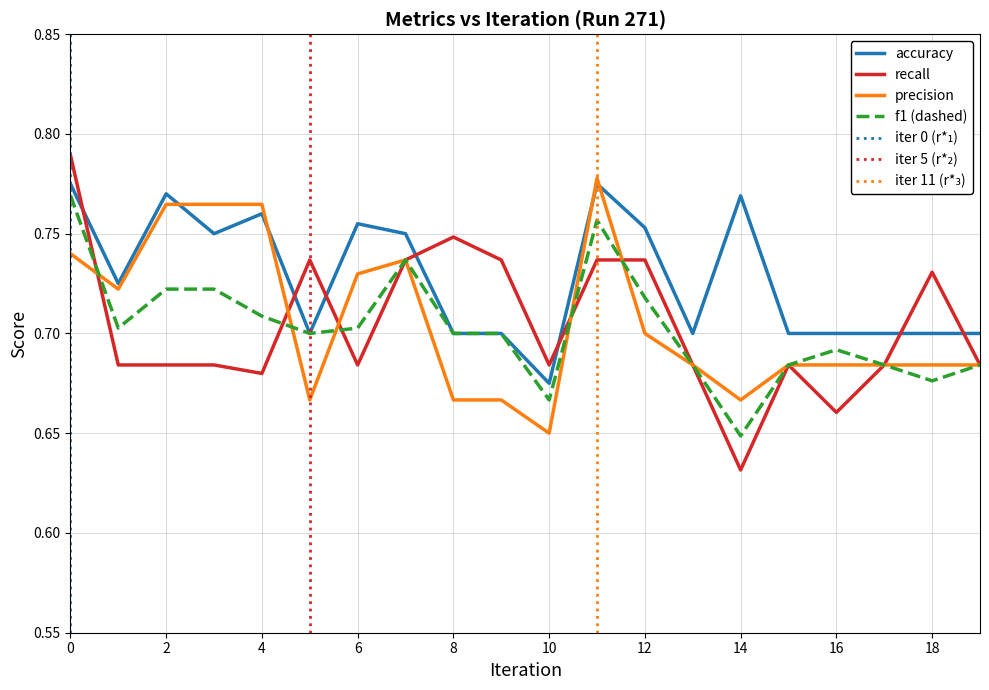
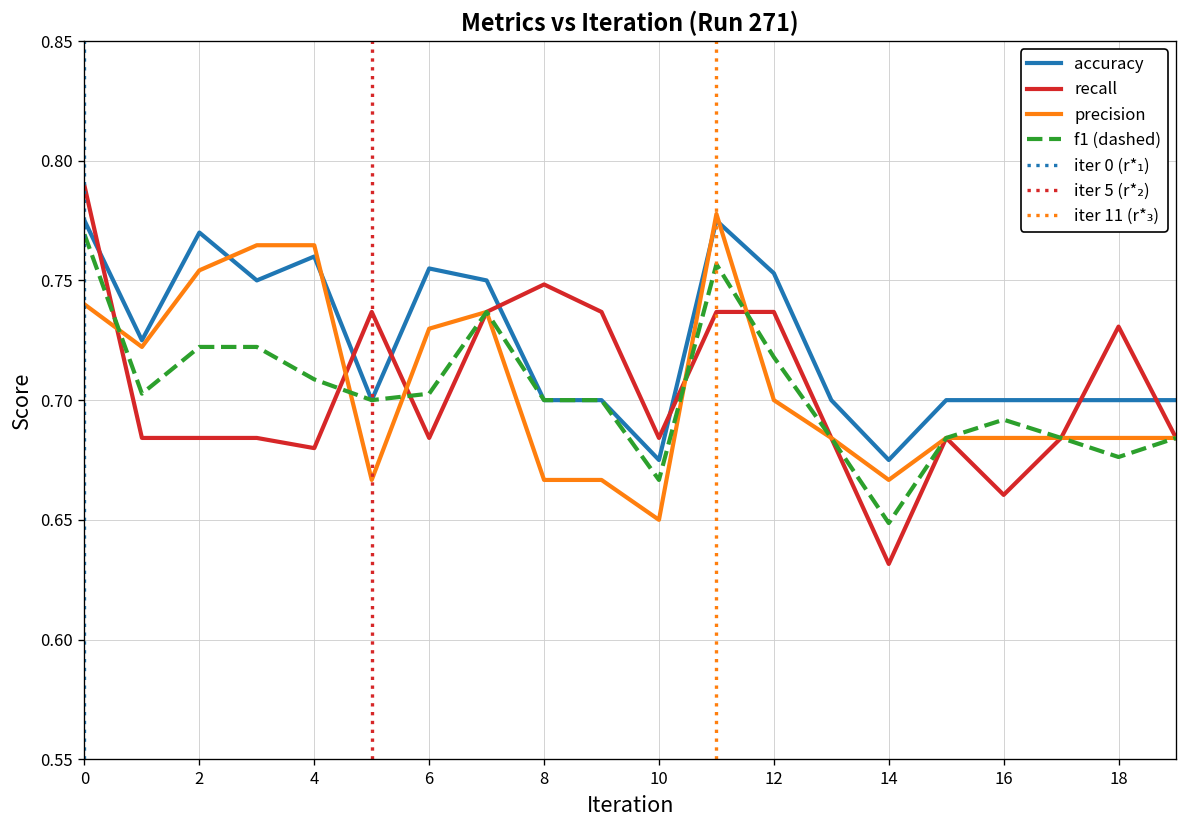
precision, 2: 0.765 -> 0.754
accuracy, 14: 0.769 -> 0.675
